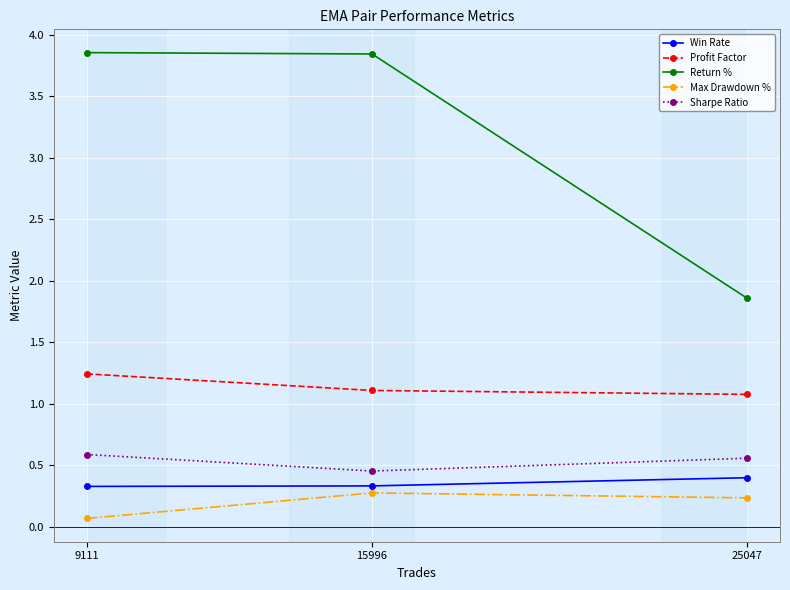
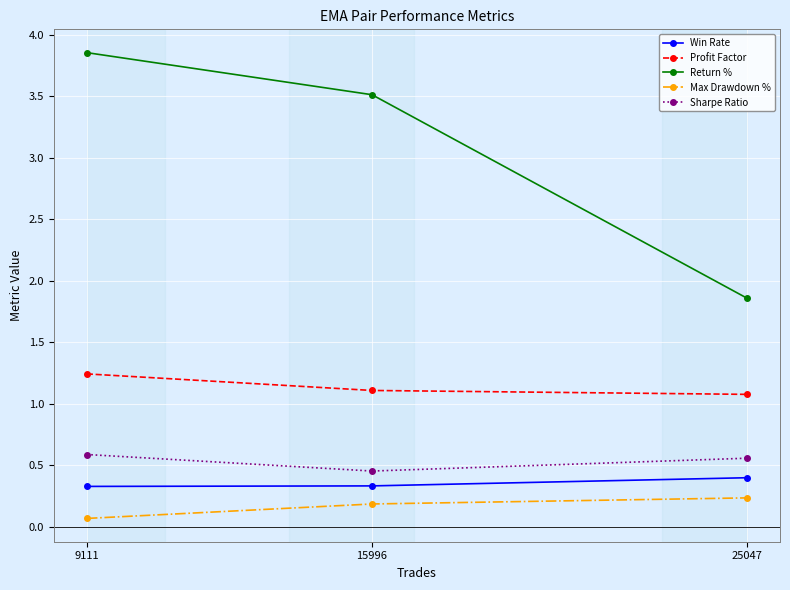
Return %, 15996: 3.84 -> 3.51
Max Drawdown %, 15996: 0.28 -> 0.19
